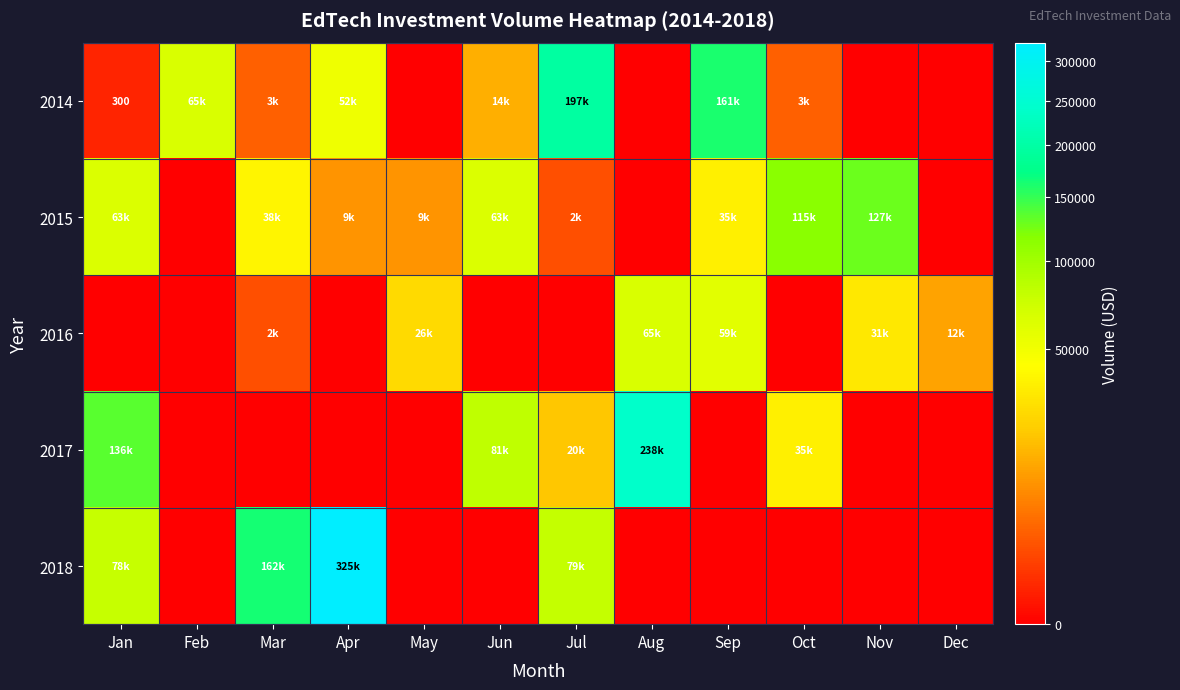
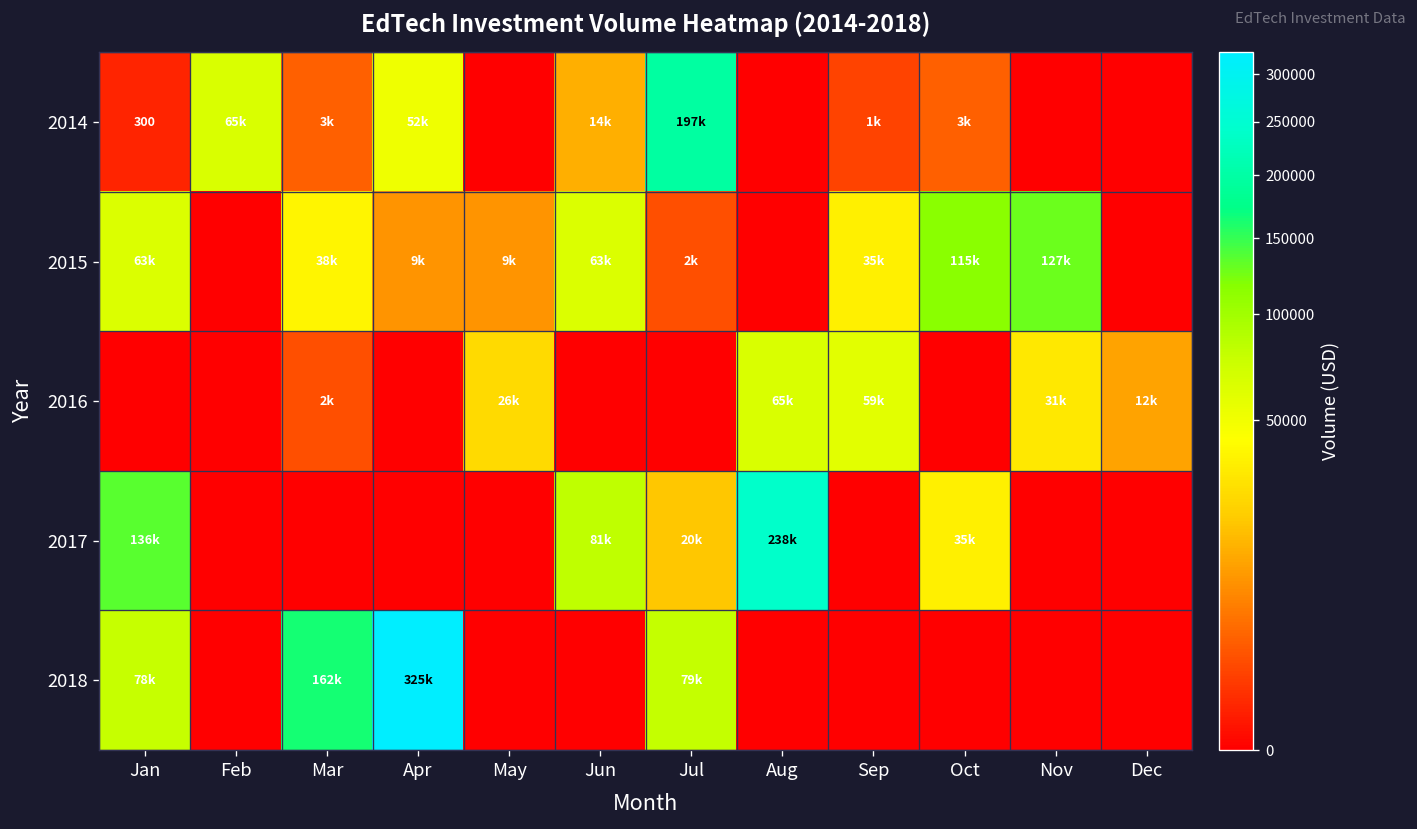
2014, Sep: 161k -> 1k
